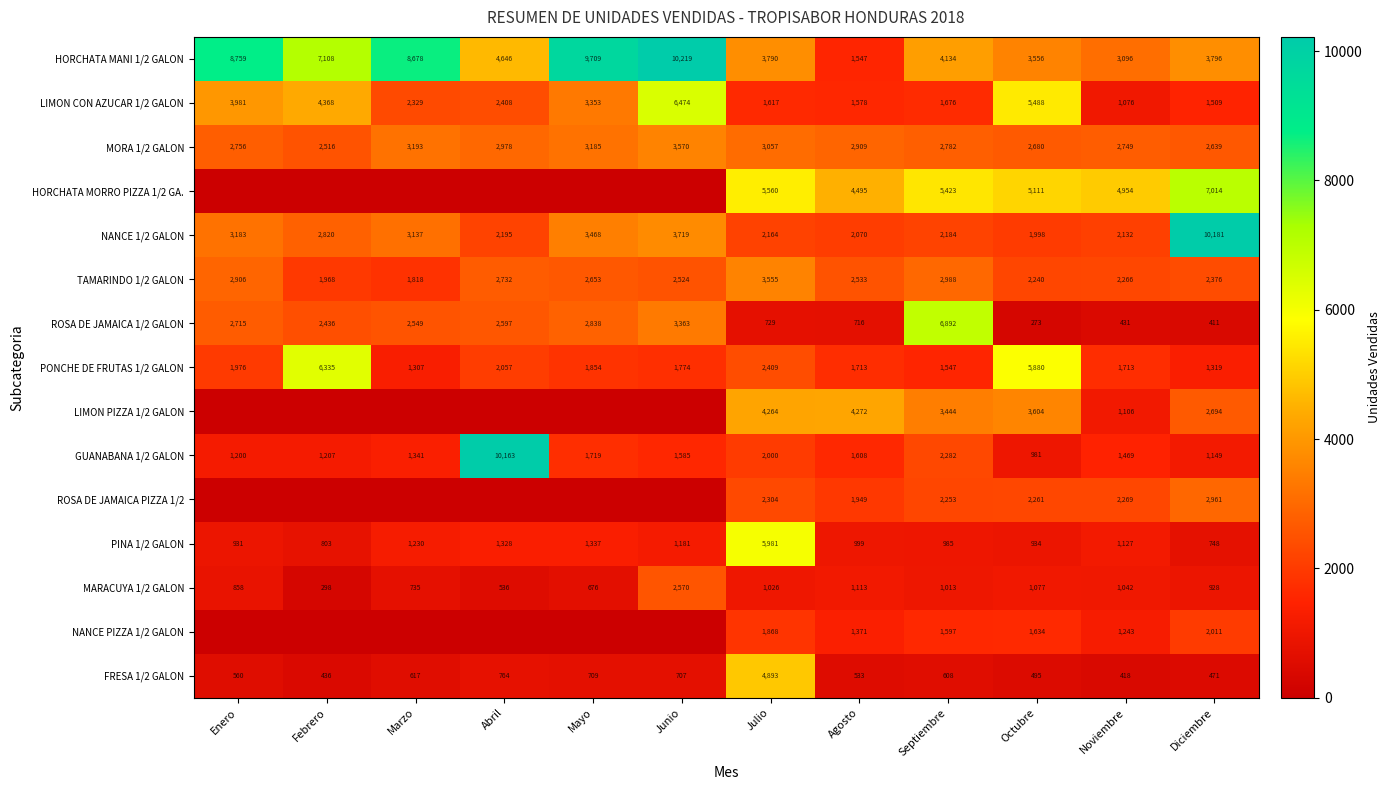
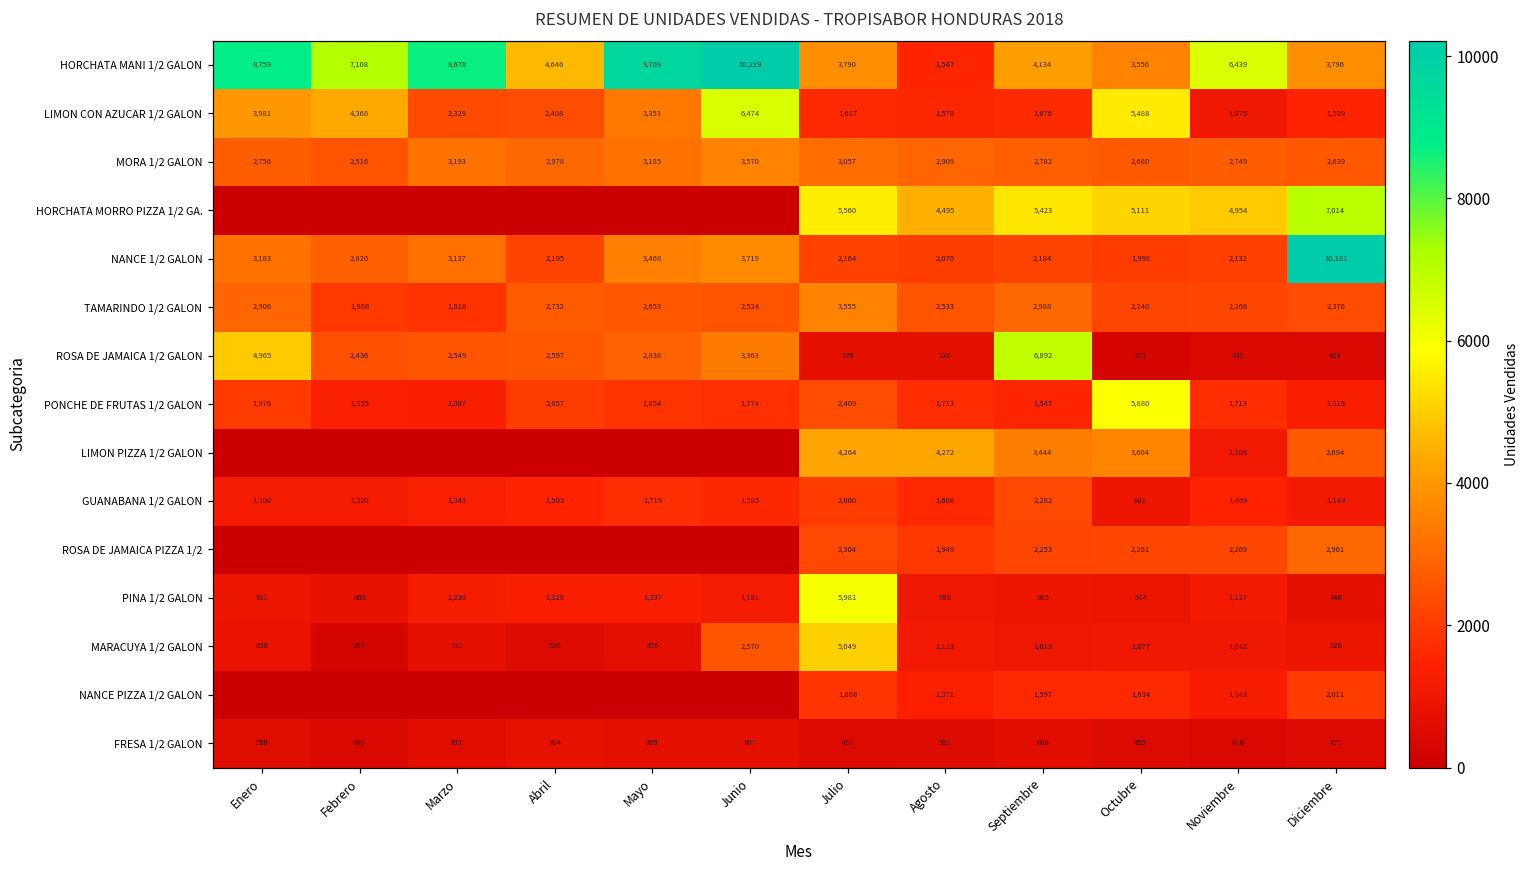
HORCHATA MANI 1/2 GALON, Noviembre: 3,096 -> 6,439
ROSA DE JAMAICA 1/2 GALON, Enero: 2,715 -> 4,965
PONCHE DE FRUTAS 1/2 GALON, Febrero: 6,335 -> 1,355
GUANABANA 1/2 GALON, Abril: 10,163 -> 1,503
MARACUYA 1/2 GALON, Julio: 1,026 -> 5,049
FRESA 1/2 GALON, Julio: 4,893 -> 478
